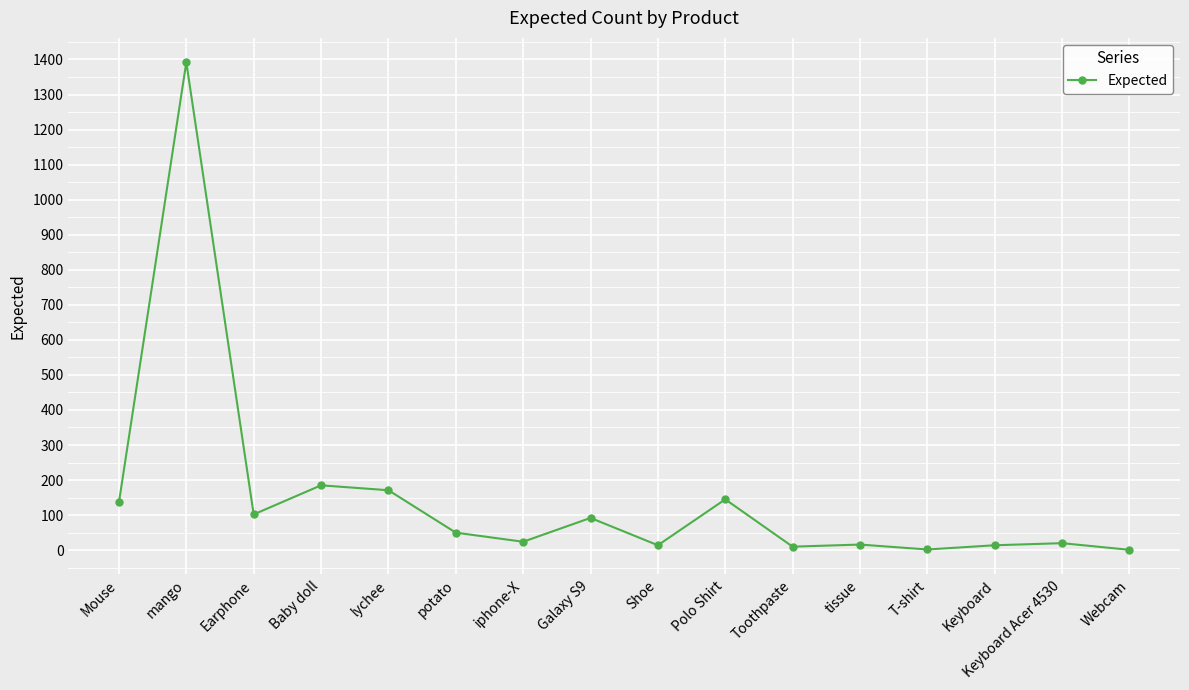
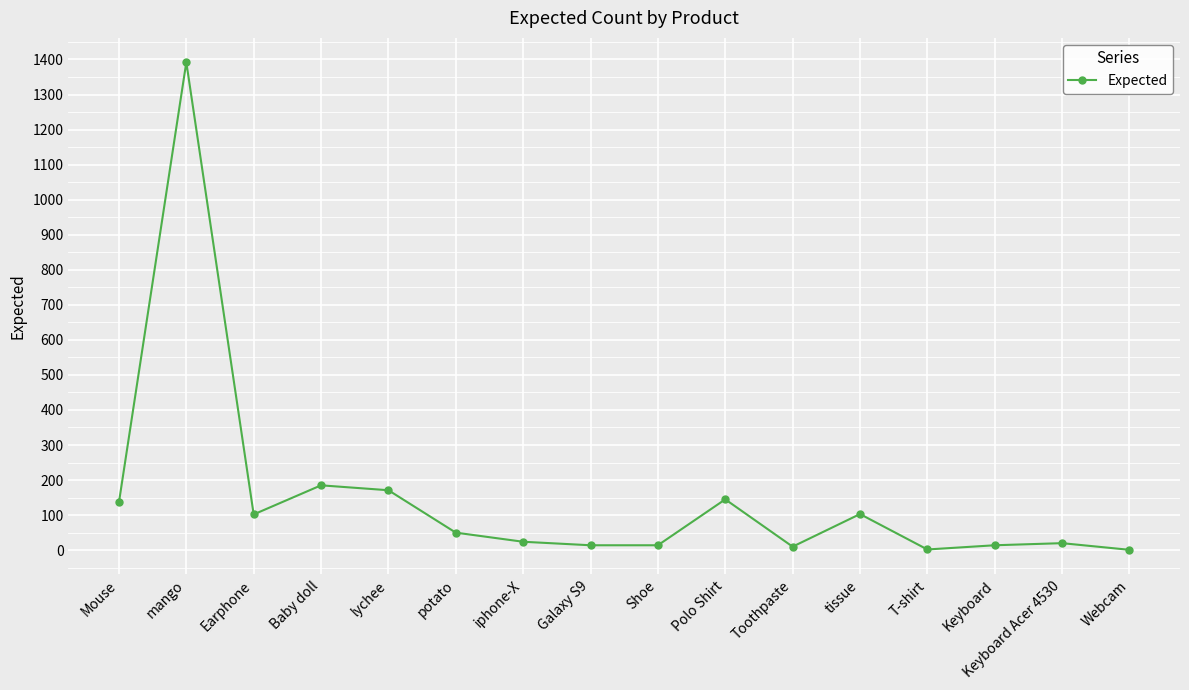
Galaxy S9: 90 -> 10
tissue: 20 -> 100
